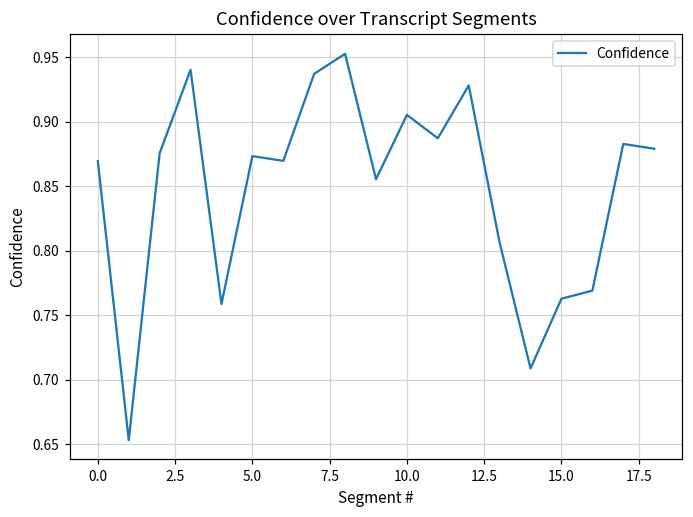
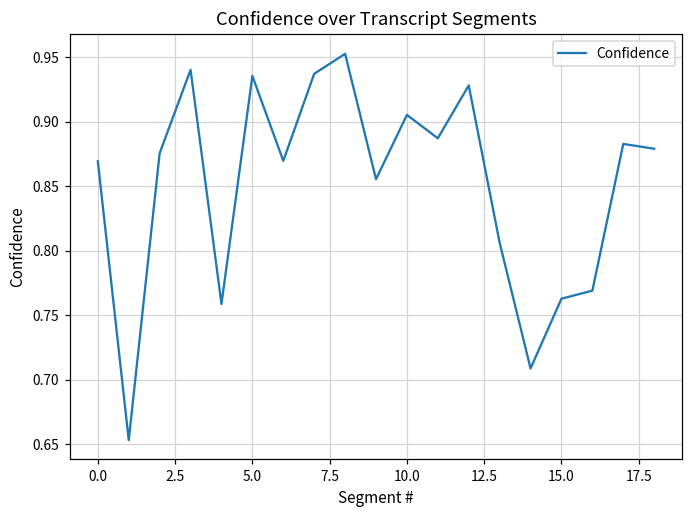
5.0: 0.873 -> 0.935
